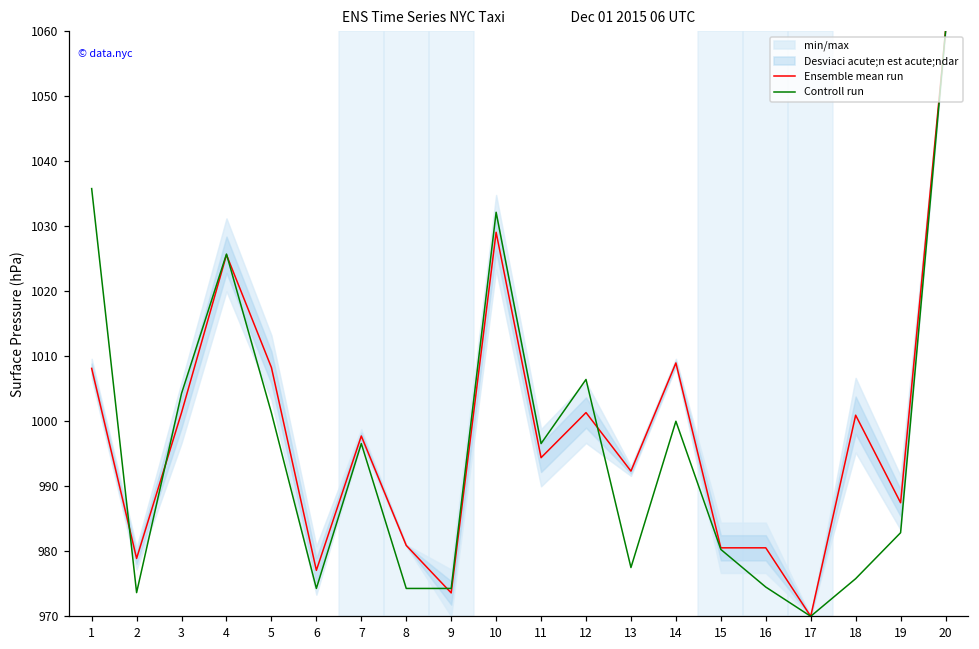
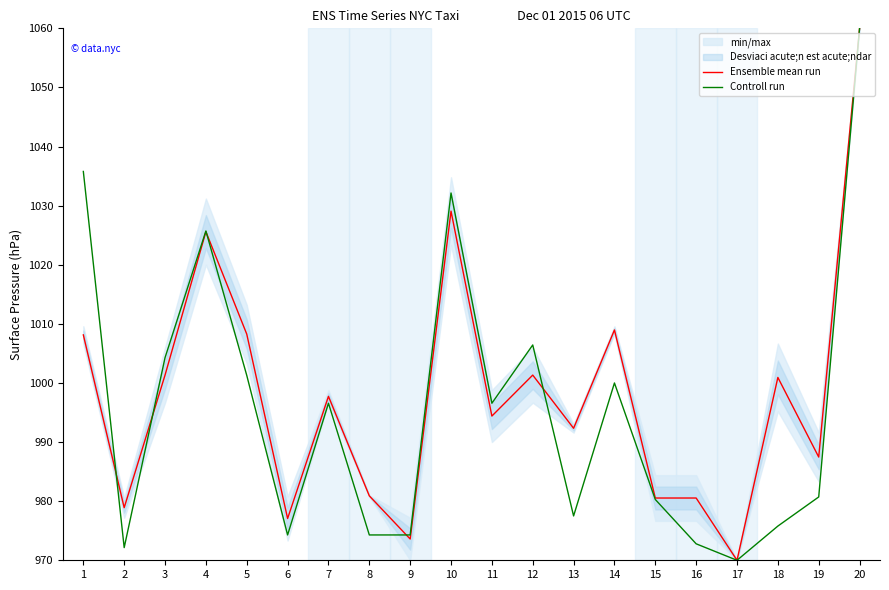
Controll run, 2: 974 -> 972
Controll run, 16: 975 -> 973
Controll run, 19: 983 -> 981
